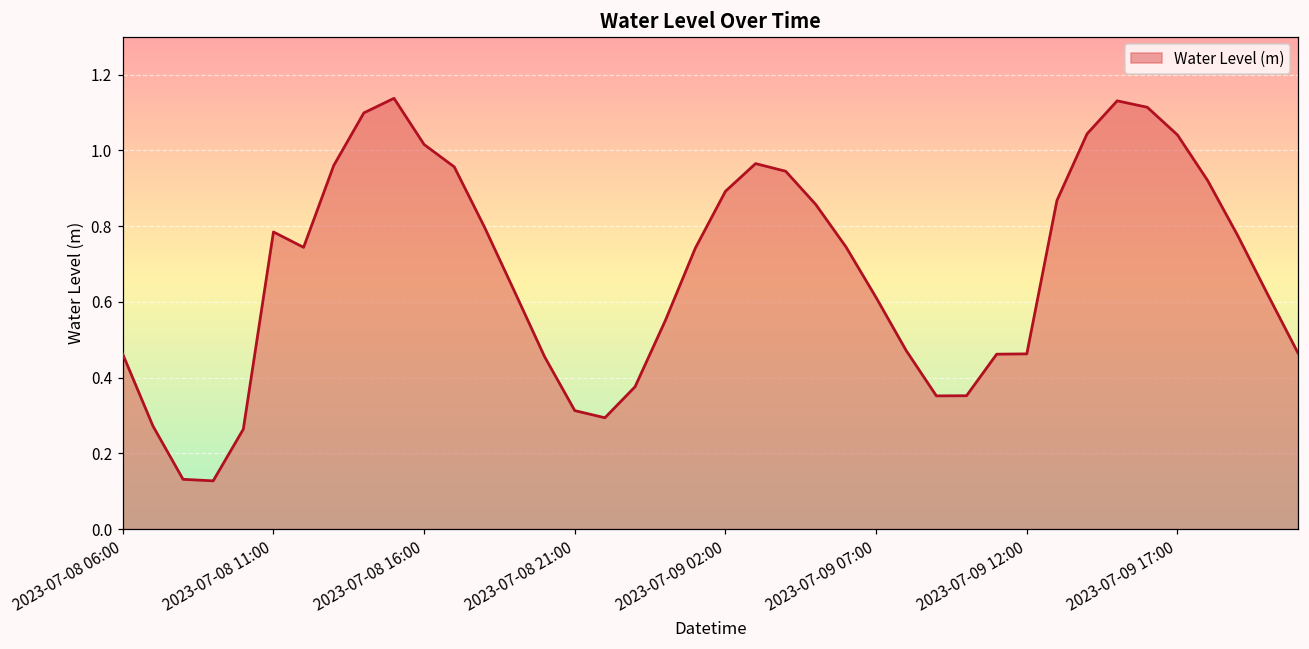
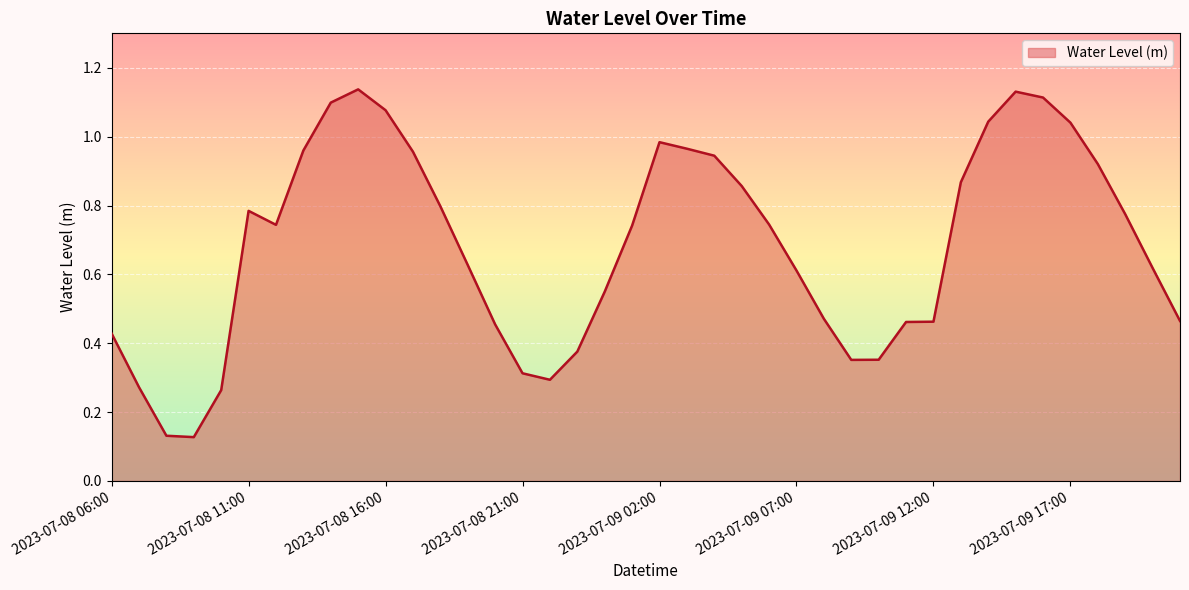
2023-07-08 06:00: 0.46 -> 0.43
2023-07-08 16:00: 1.02 -> 1.08
2023-07-09 02:00: 0.89 -> 0.98
